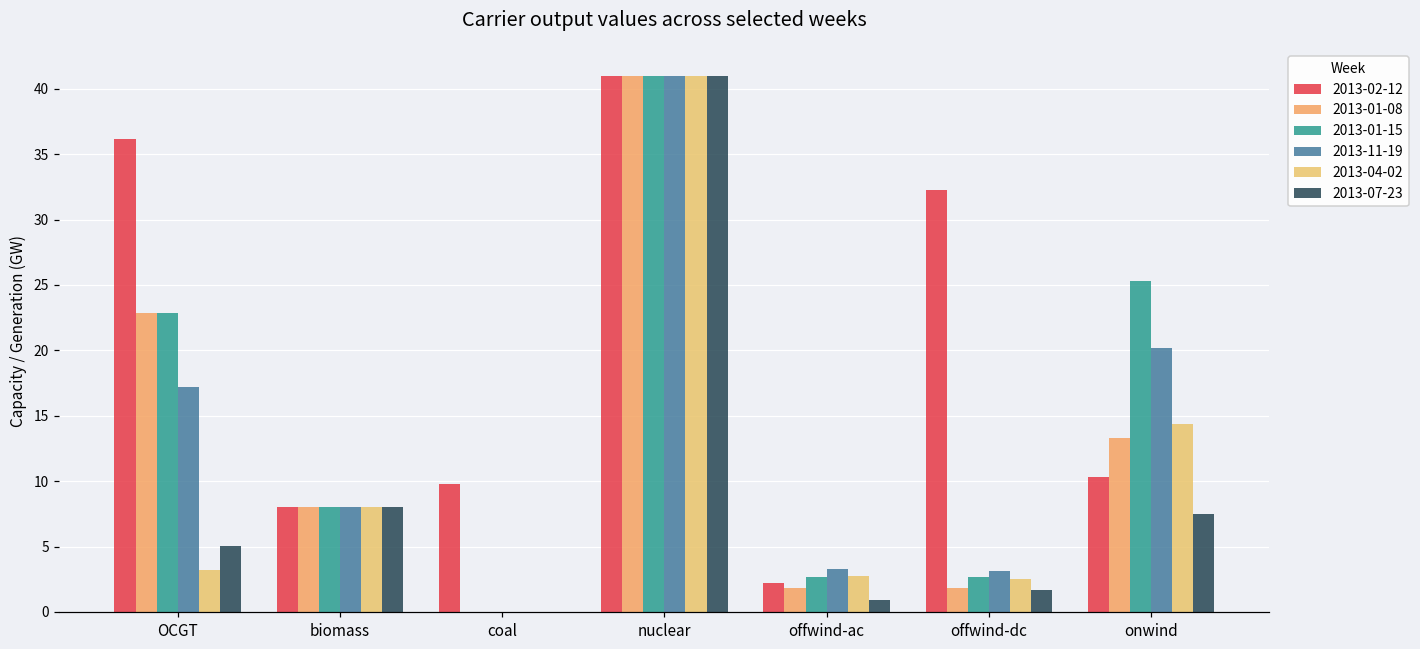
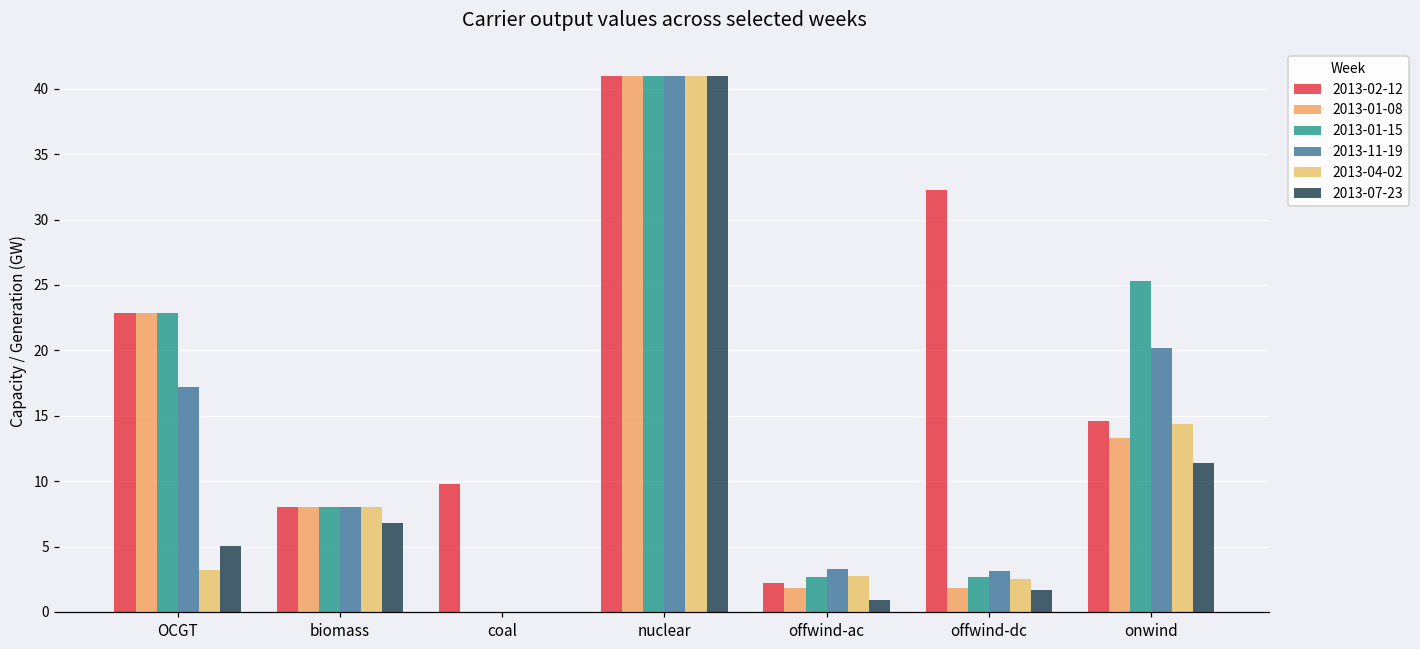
2013-02-12, OCGT: 36.2 -> 22.9
2013-07-23, biomass: 8.0 -> 6.8
2013-02-12, onwind: 10.3 -> 14.6
2013-07-23, onwind: 7.5 -> 11.4
